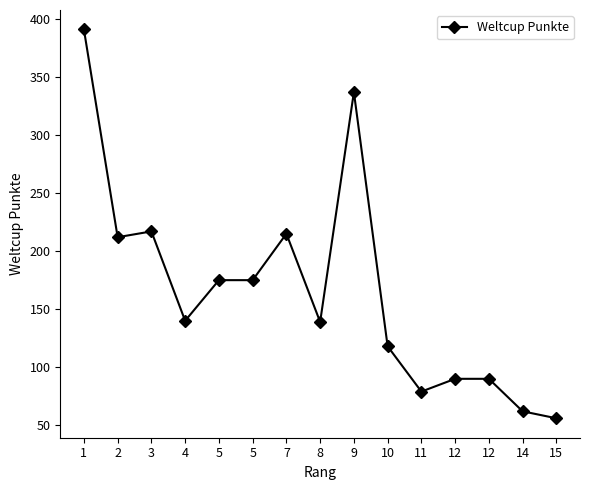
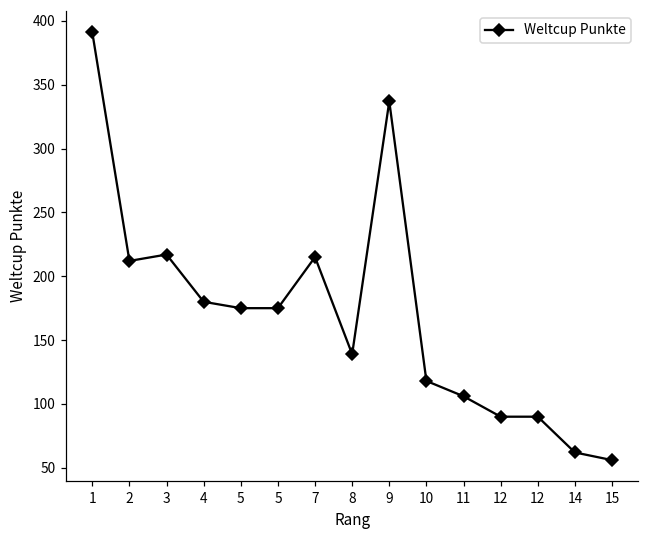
4: 140 -> 180
11: 79 -> 106
